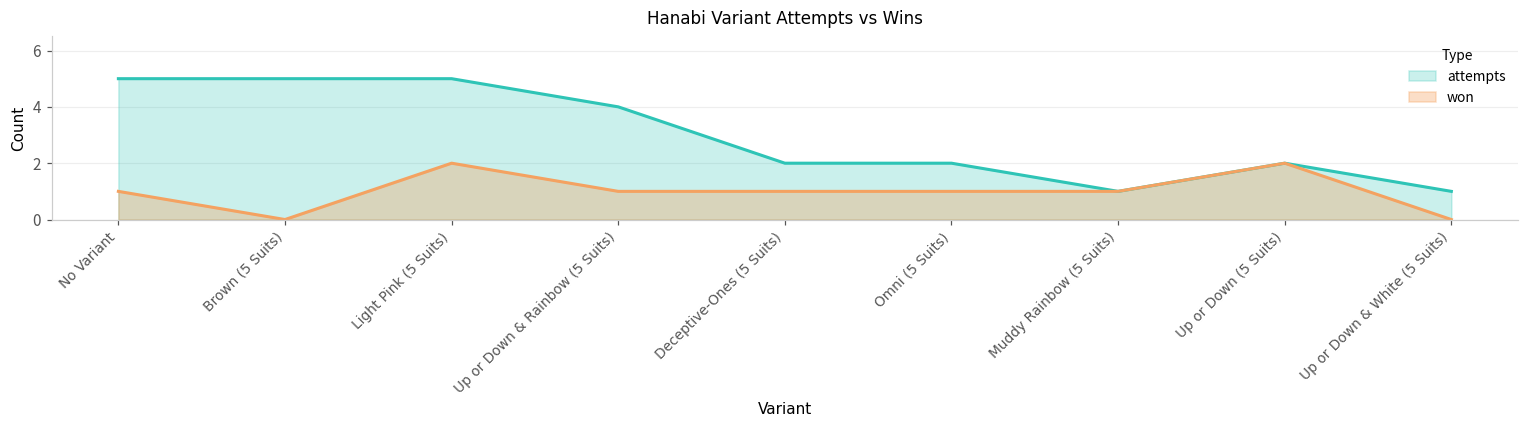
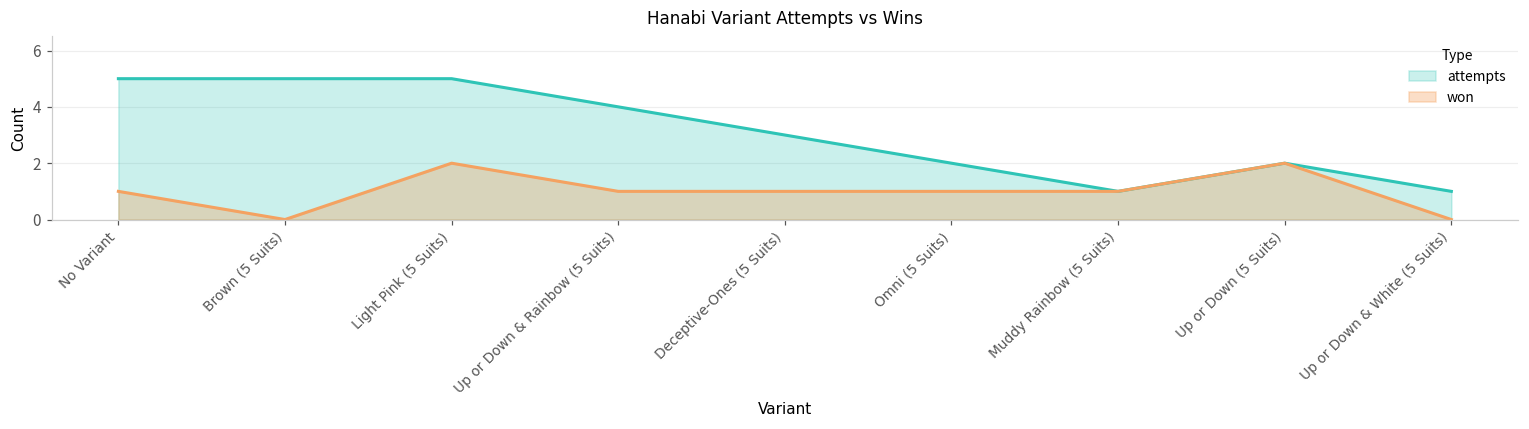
attempts, Deceptive-Ones (5 Suits): 2 -> 3
